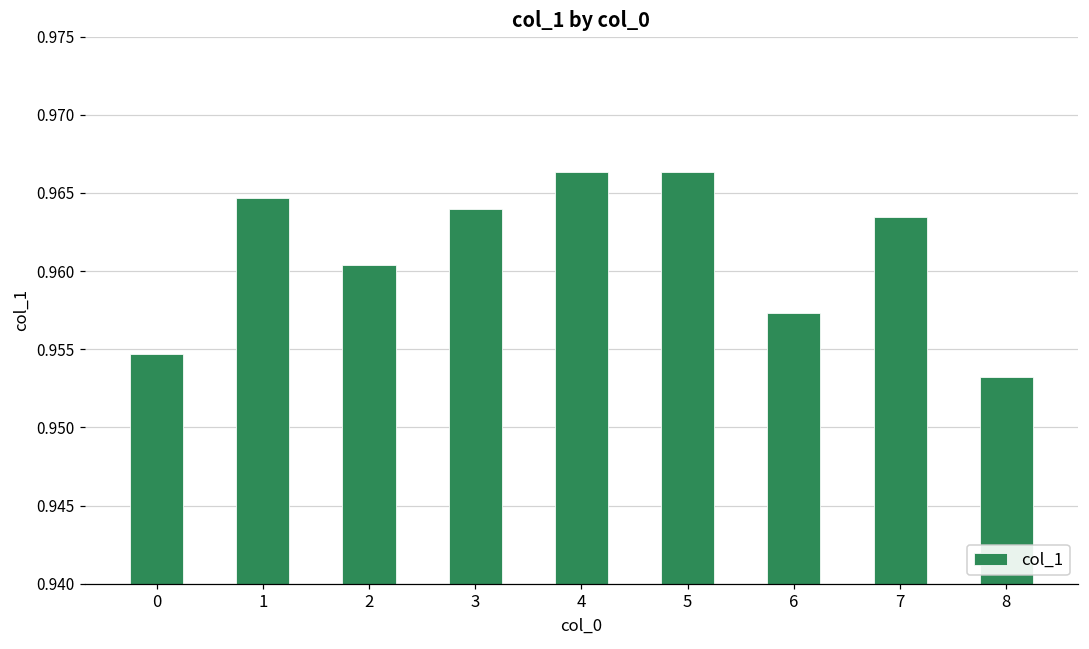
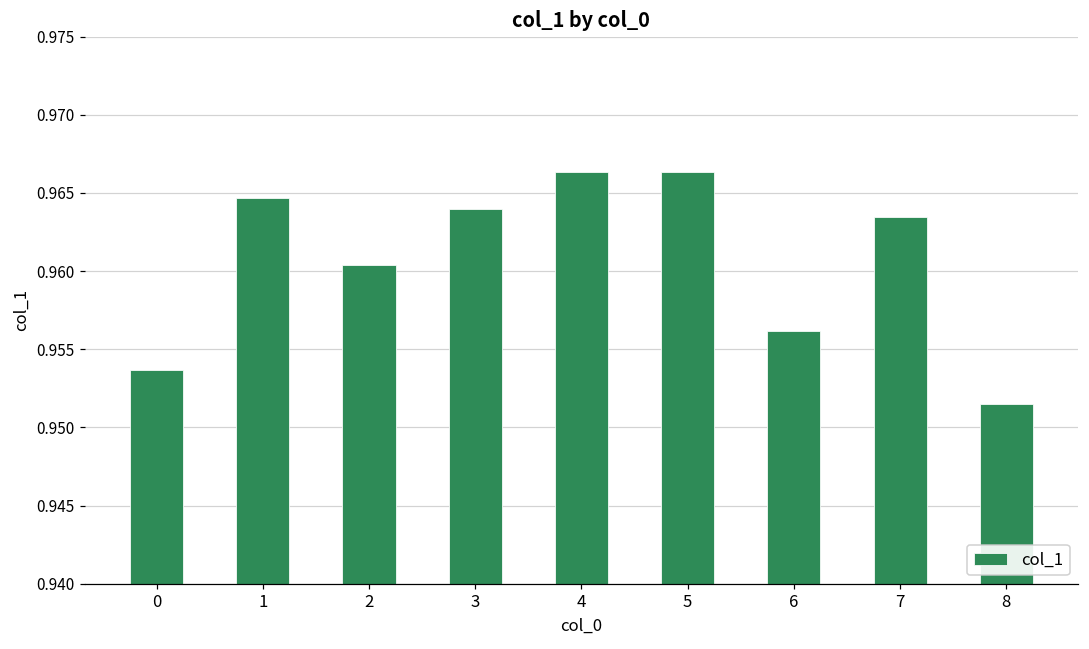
0: 0.9547 -> 0.9537
6: 0.9573 -> 0.9561
8: 0.9532 -> 0.9515
